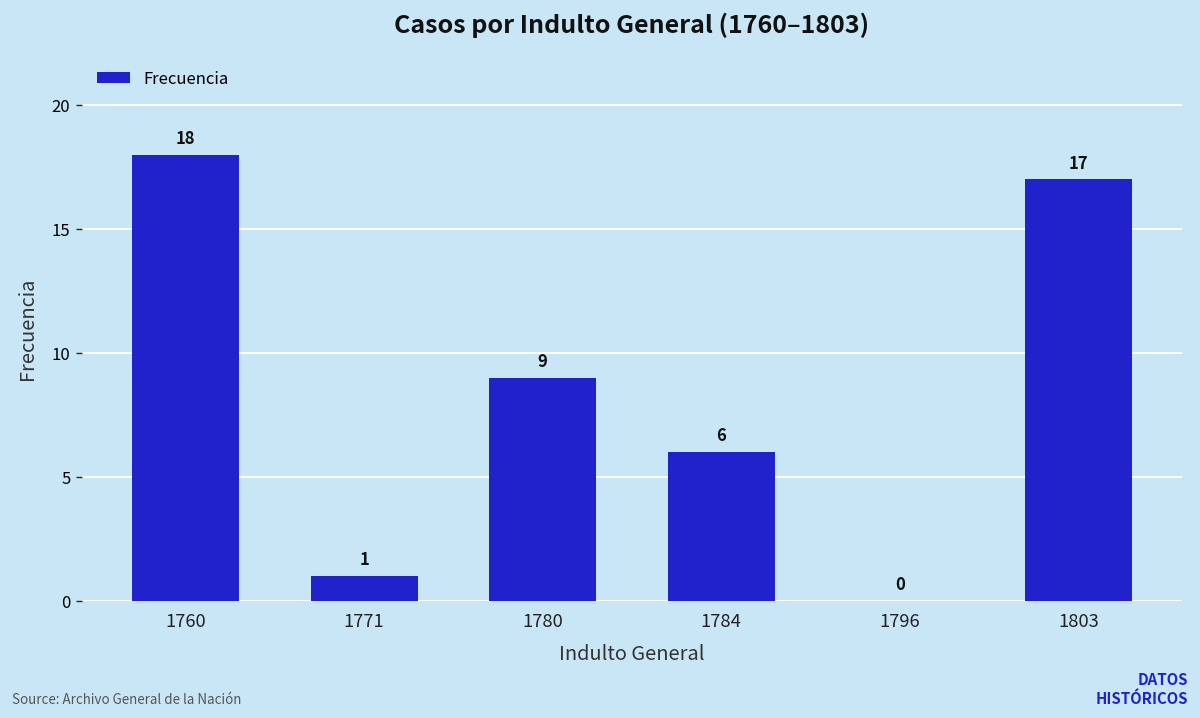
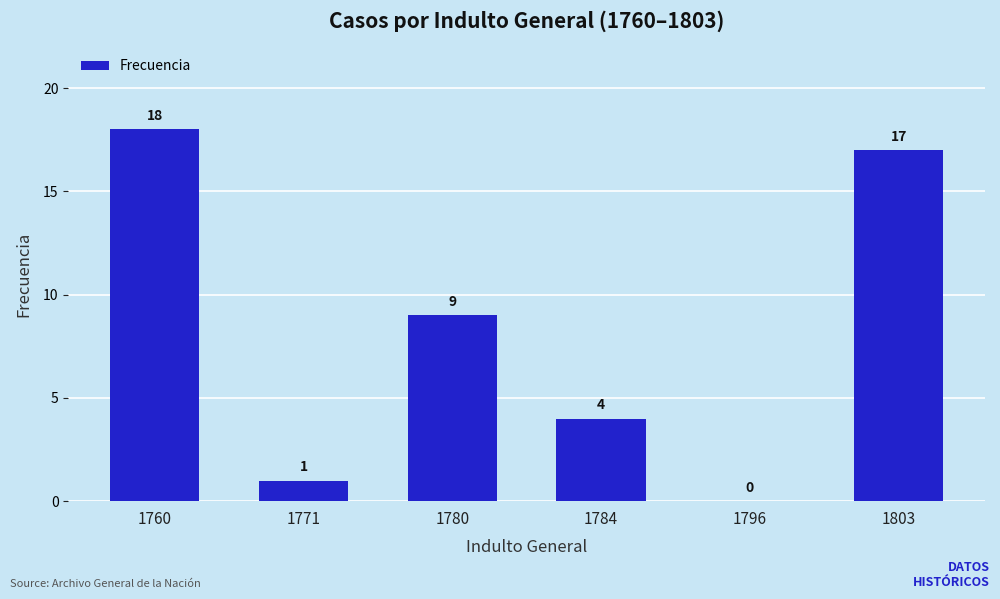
1784: 6 -> 4
